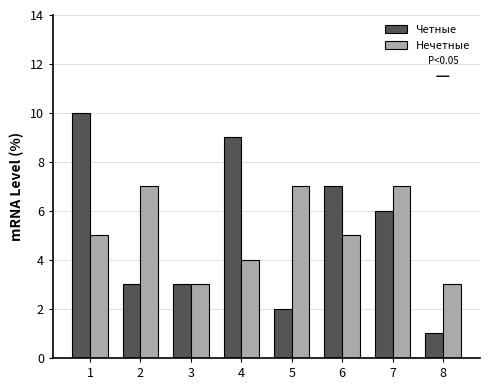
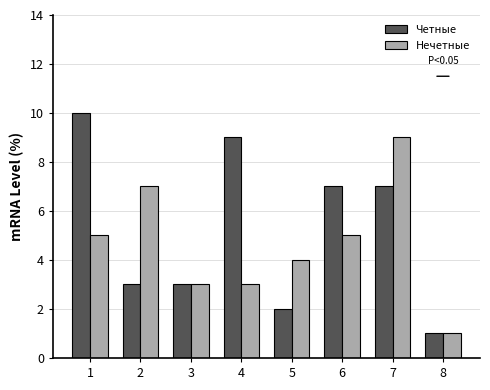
Нечетные, 4: 4 -> 3
Нечетные, 5: 7 -> 4
Четные, 7: 6 -> 7
Нечетные, 7: 7 -> 9
Нечетные, 8: 3 -> 1
